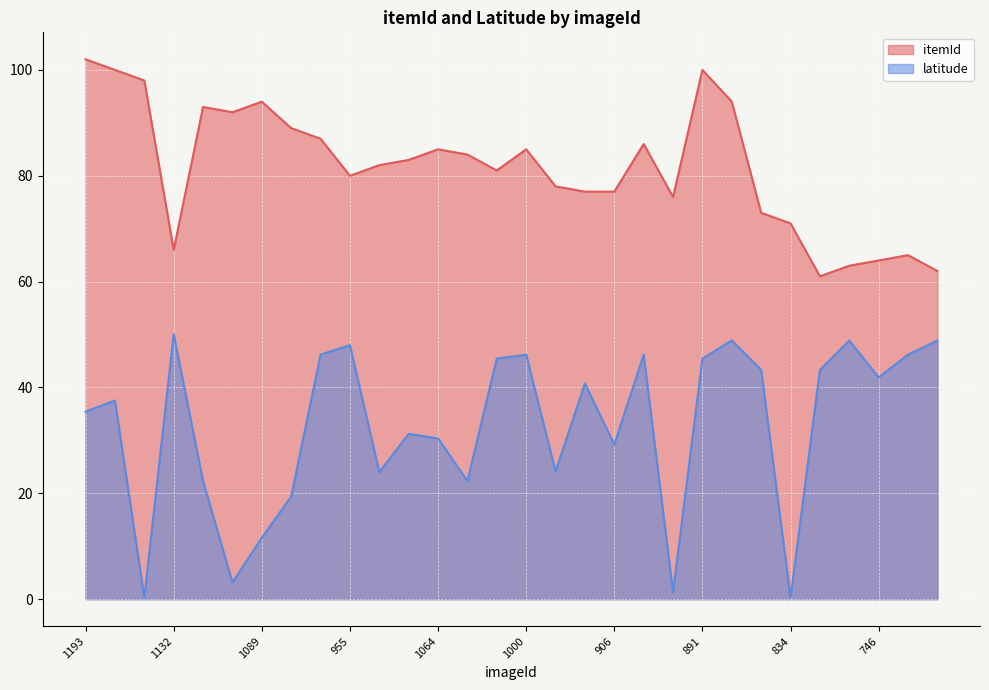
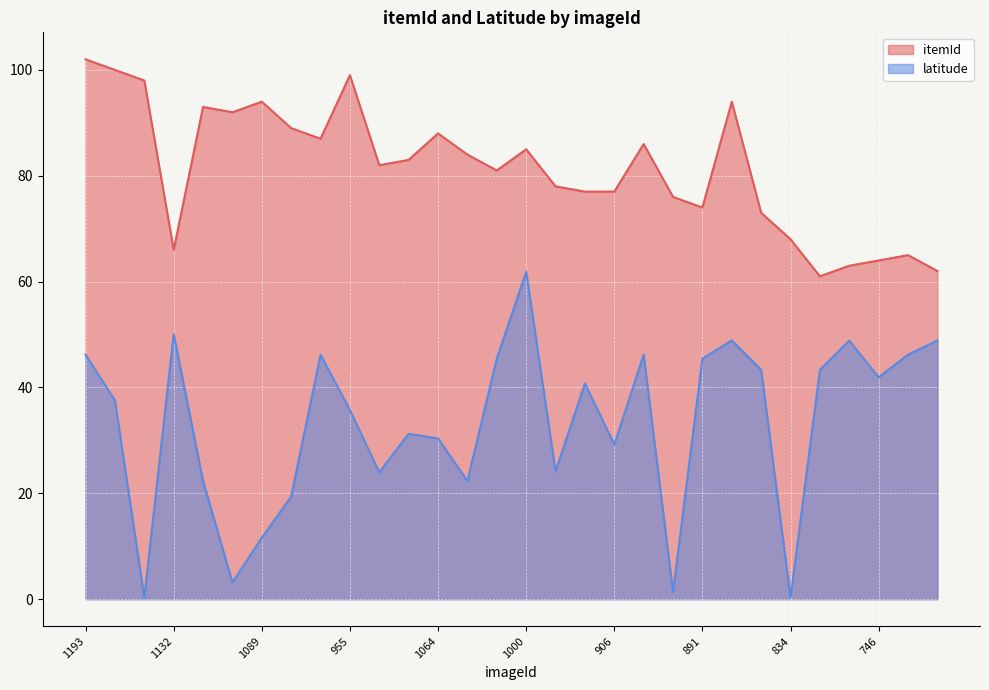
latitude, 1193: 35 -> 46
itemId, 955: 80 -> 99
latitude, 955: 48 -> 36
itemId, 1064: 85 -> 88
latitude, 1000: 46 -> 62
itemId, 891: 100 -> 74
itemId, 834: 71 -> 68
